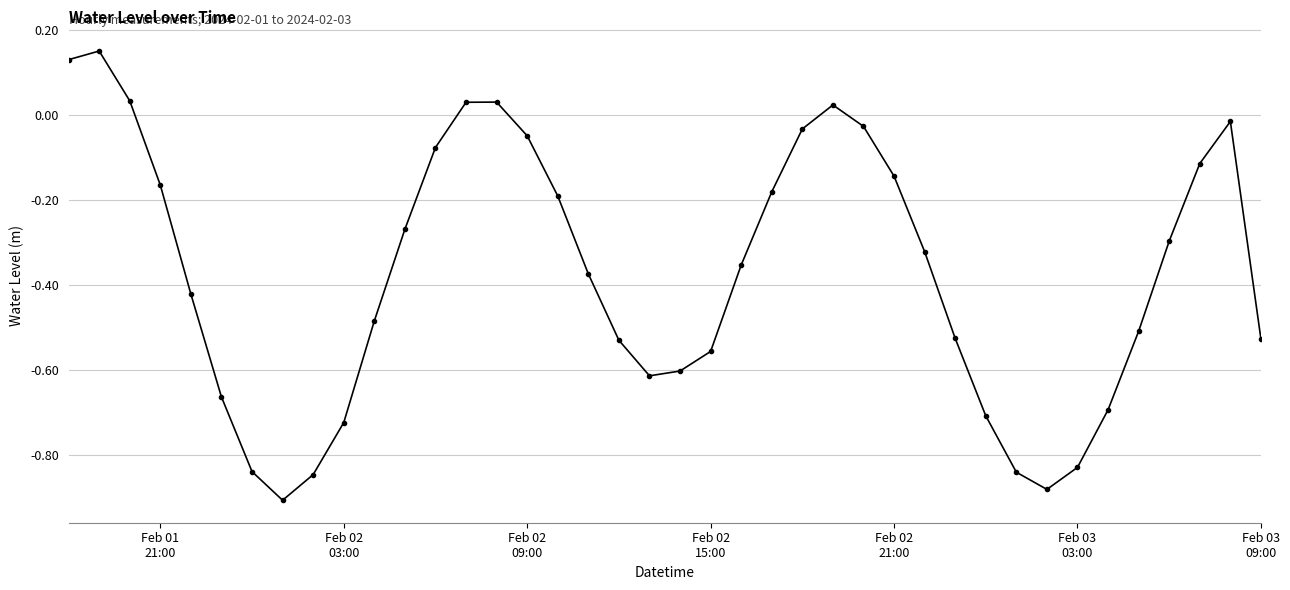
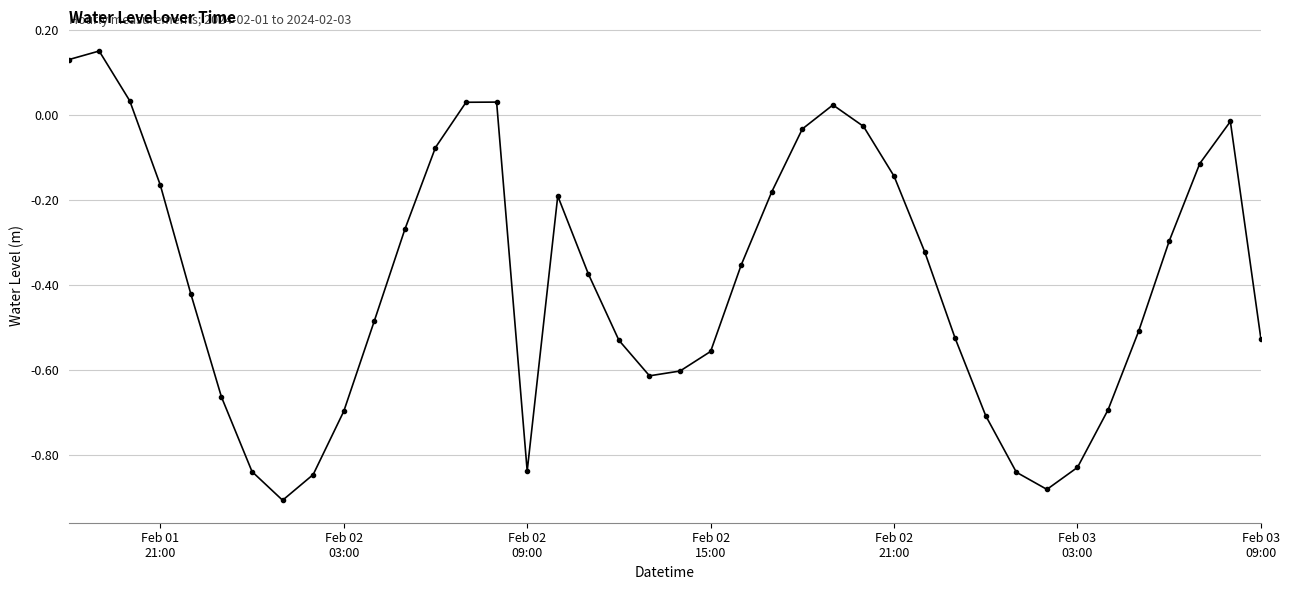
Feb 02 03:00: -0.72 -> -0.70
Feb 02 09:00: -0.05 -> -0.84
